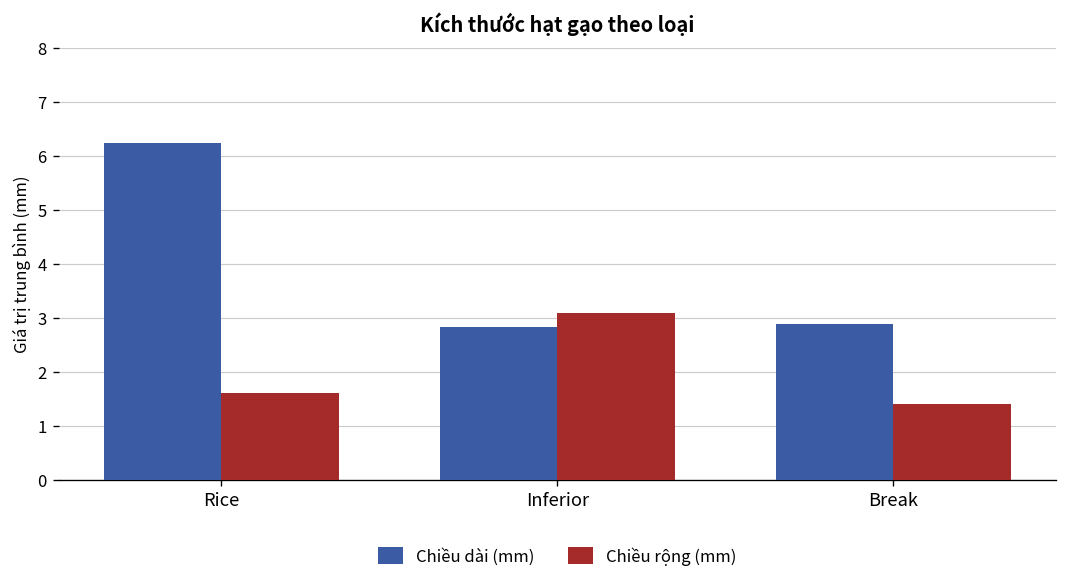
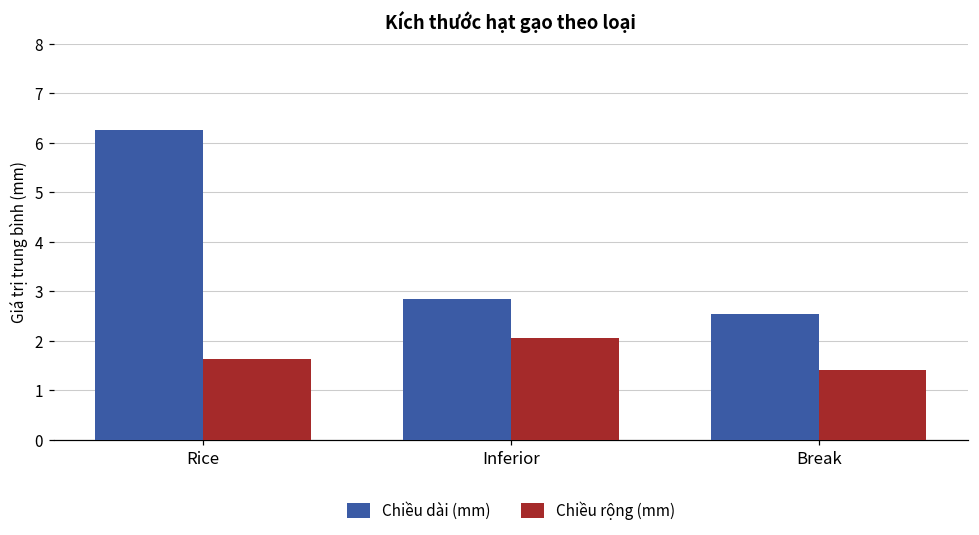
Chiều rộng (mm), Inferior: 3.1 -> 2.1
Chiều dài (mm), Break: 2.9 -> 2.5
